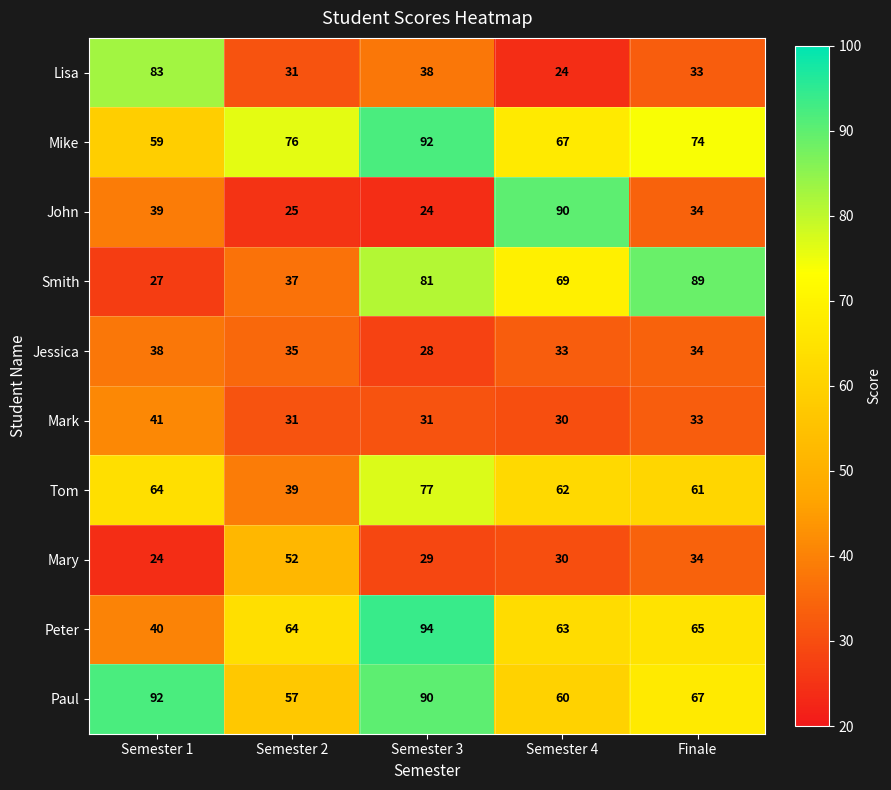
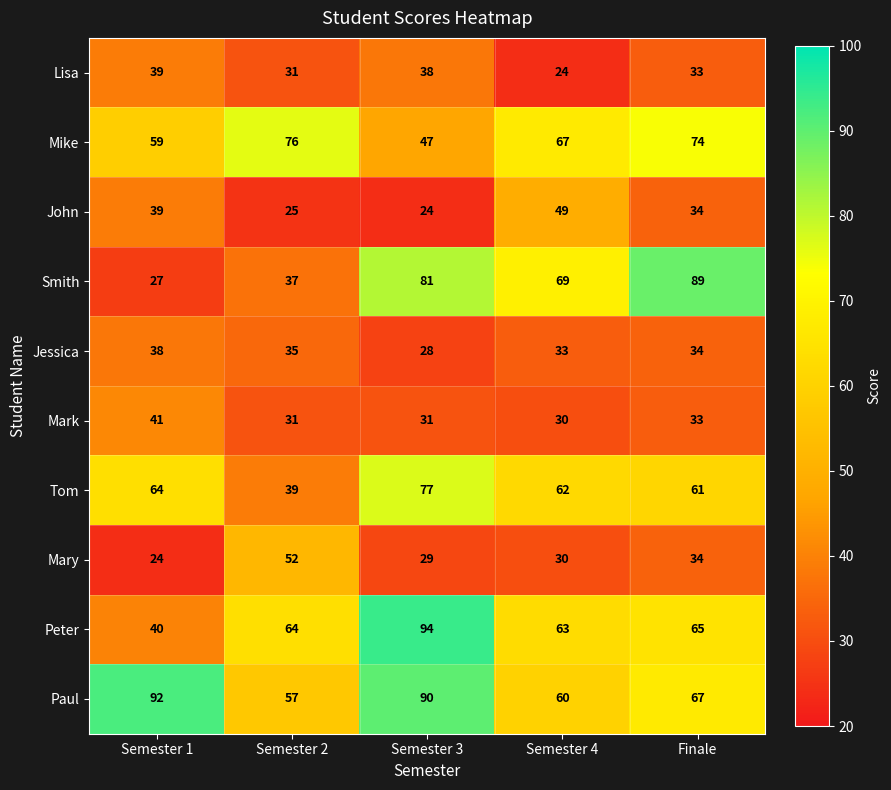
Lisa, Semester 1: 83 -> 39
Mike, Semester 3: 92 -> 47
John, Semester 4: 90 -> 49
